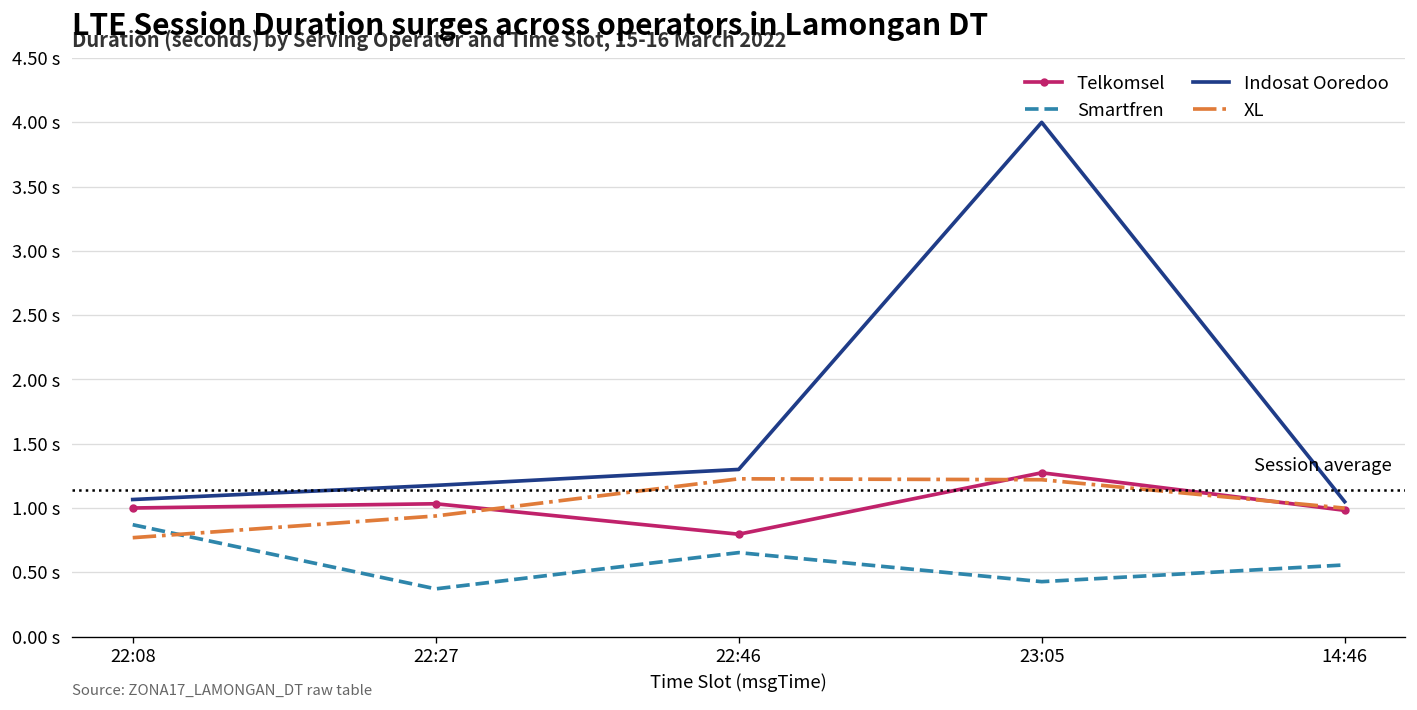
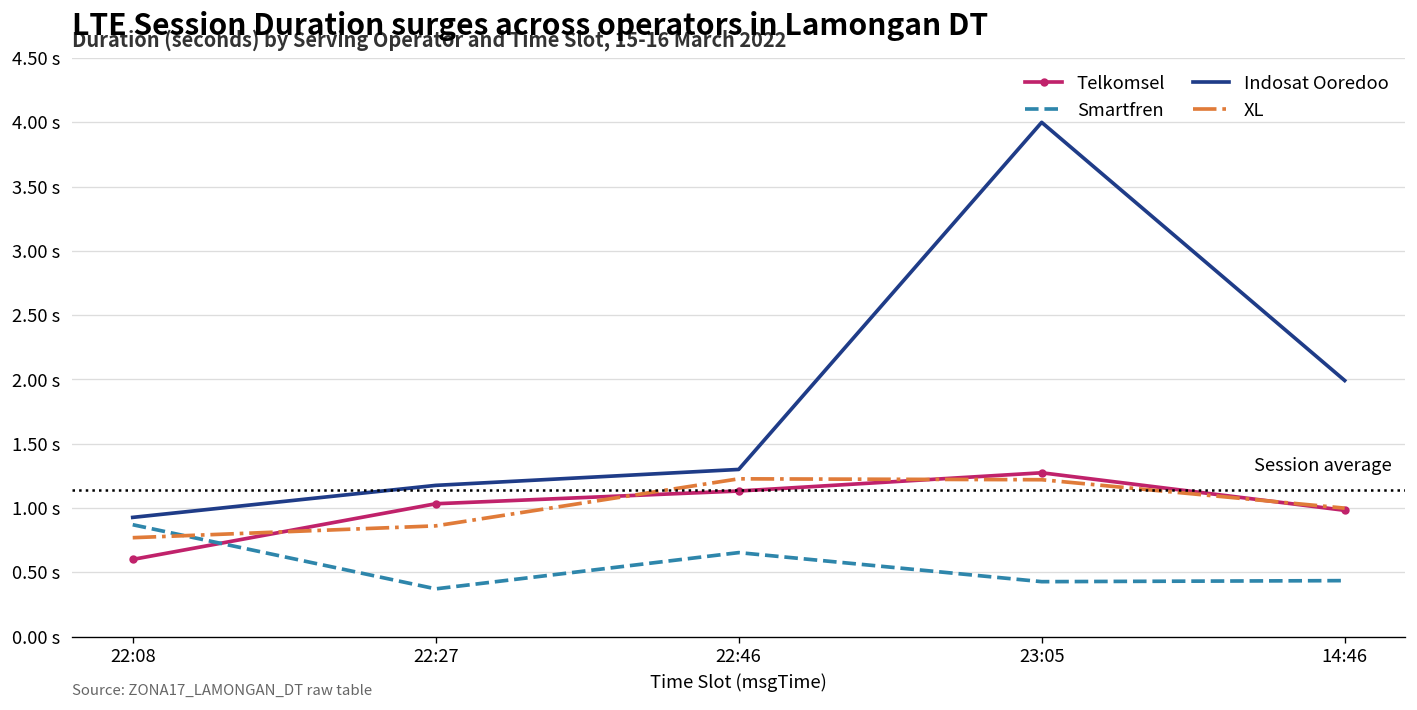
Telkomsel, 22:08: 1.0 s -> 0.6 s
Indosat Ooredoo, 22:08: 1.07 s -> 0.93 s
XL, 22:27: 0.94 s -> 0.86 s
Telkomsel, 22:46: 0.80 s -> 1.13 s
Smartfren, 14:46: 0.56 s -> 0.44 s
Indosat Ooredoo, 14:46: 1.05 s -> 1.99 s
